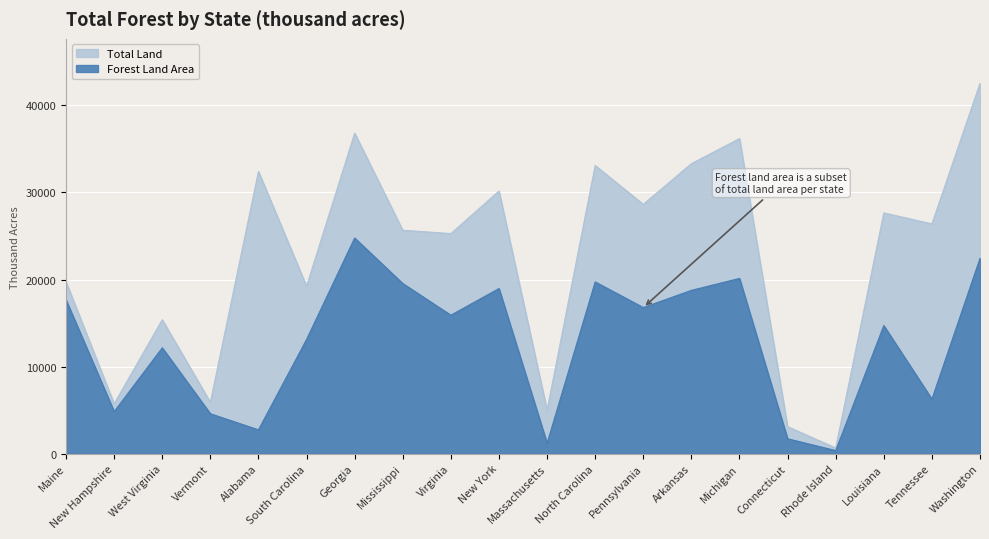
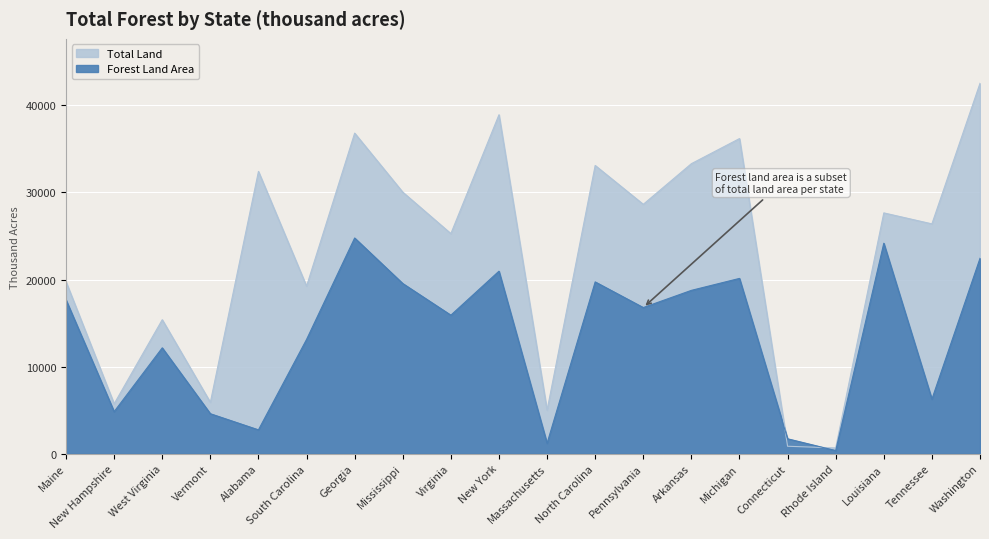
Total Land, Mississippi: 26000 -> 30000
Total Land, New York: 30000 -> 39000
Forest Land Area, New York: 19000 -> 21000
Total Land, Connecticut: 3000 -> 1000
Forest Land Area, Louisiana: 15000 -> 24000
